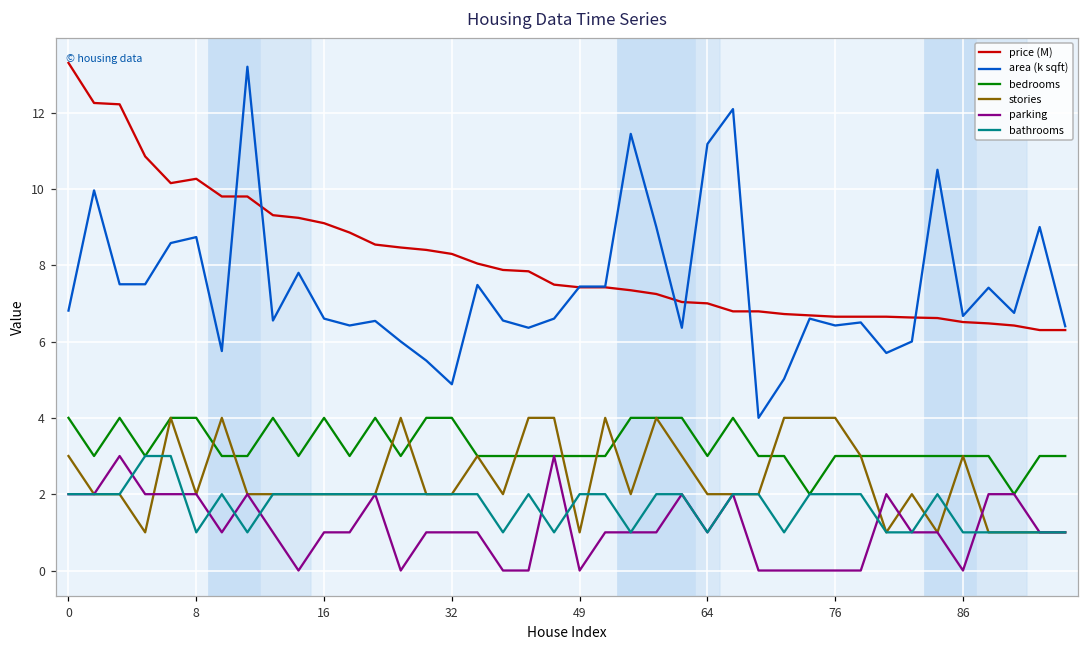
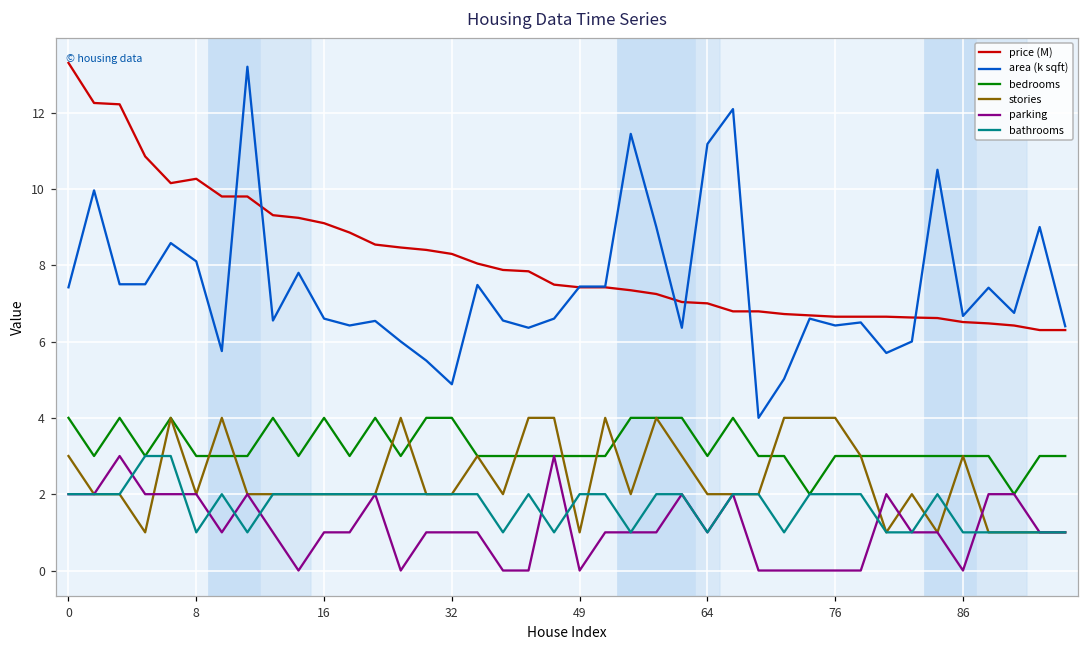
area (k sqft), 0: 6.8 -> 7.4
area (k sqft), 8: 8.7 -> 8.1
bedrooms, 8: 4 -> 3
